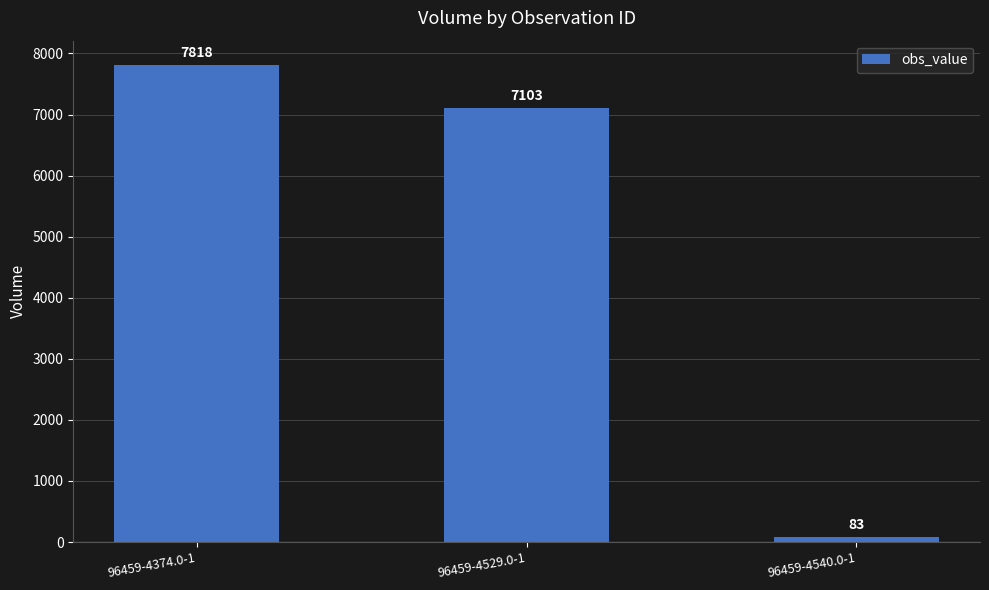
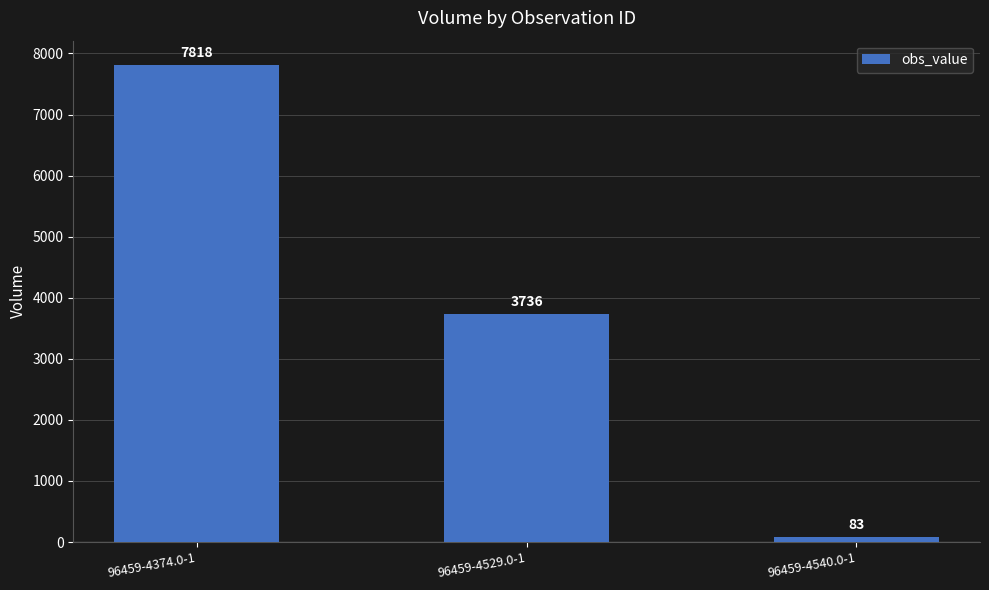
96459-4529.0-1: 7103 -> 3736
